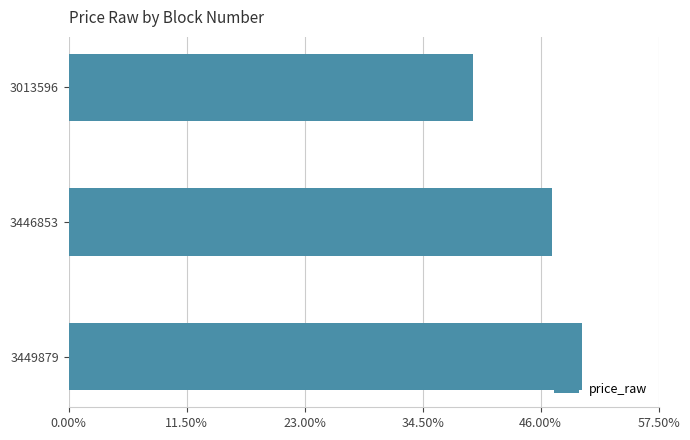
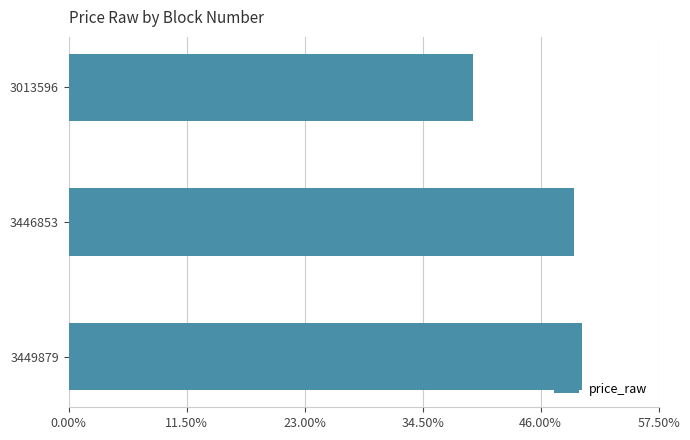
3446853: 47.1% -> 49.2%
